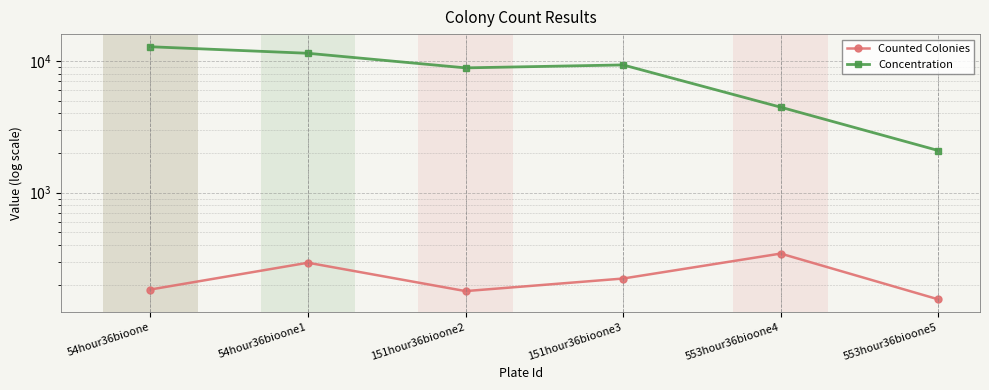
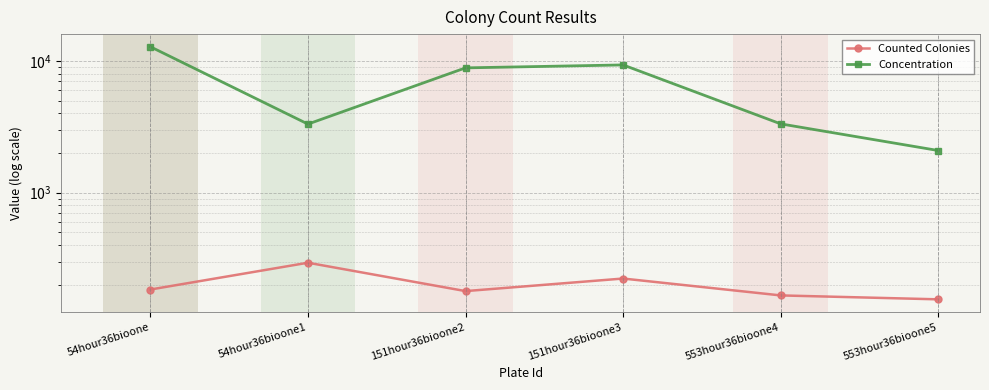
Concentration, 54hour36bioone1: 11000 -> 3300
Counted Colonies, 553hour36bioone4: 350 -> 170
Concentration, 553hour36bioone4: 4500 -> 3300
